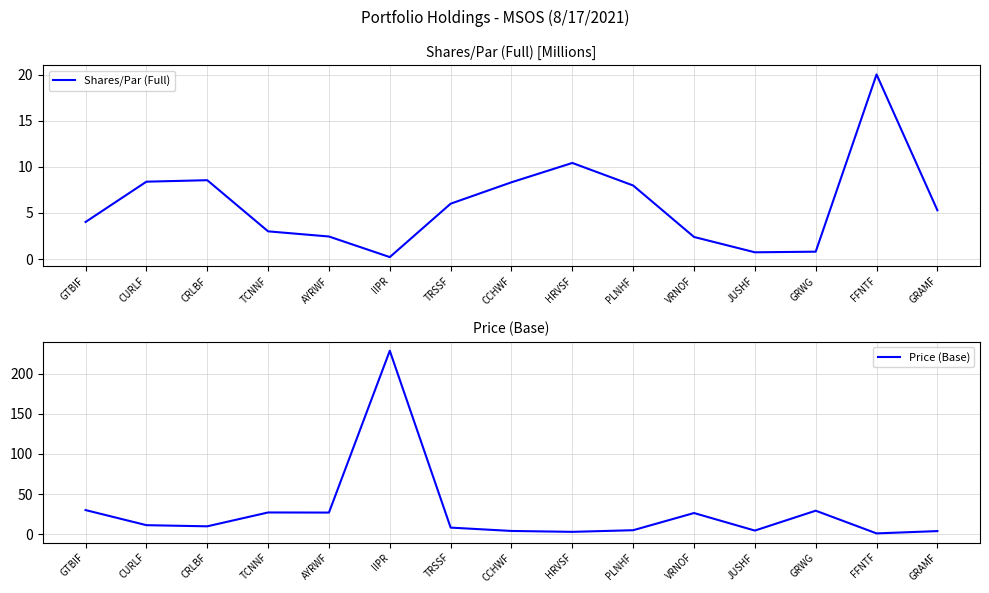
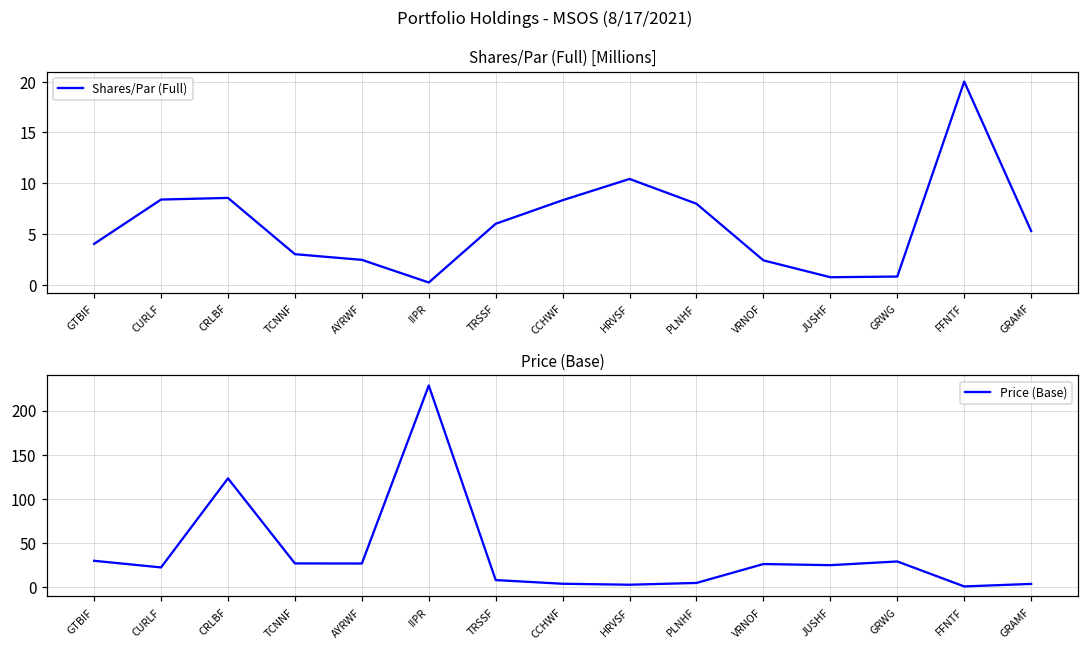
Price (Base), CURLF: 10 -> 20
Price (Base), CRLBF: 10 -> 120
Price (Base), JUSHF: 0 -> 30
